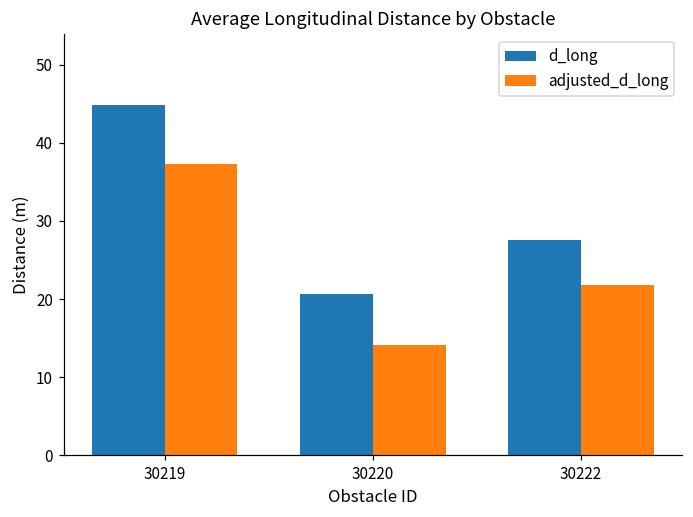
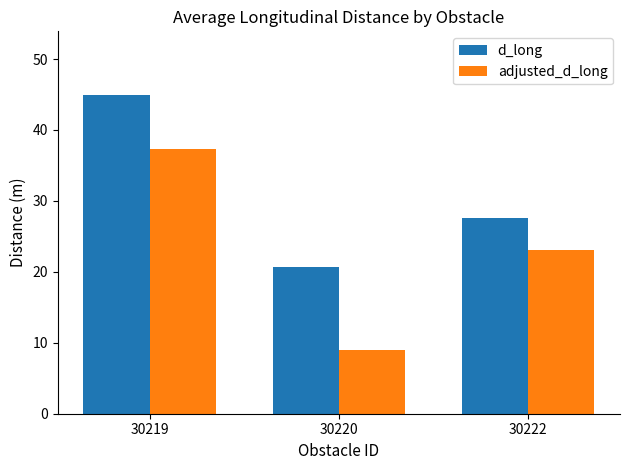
adjusted_d_long, 30220: 14 -> 9
adjusted_d_long, 30222: 22 -> 23
